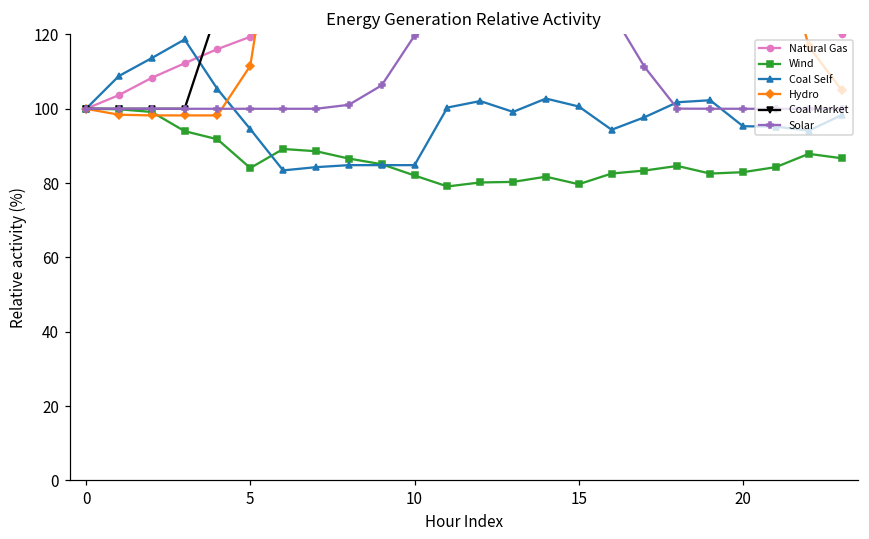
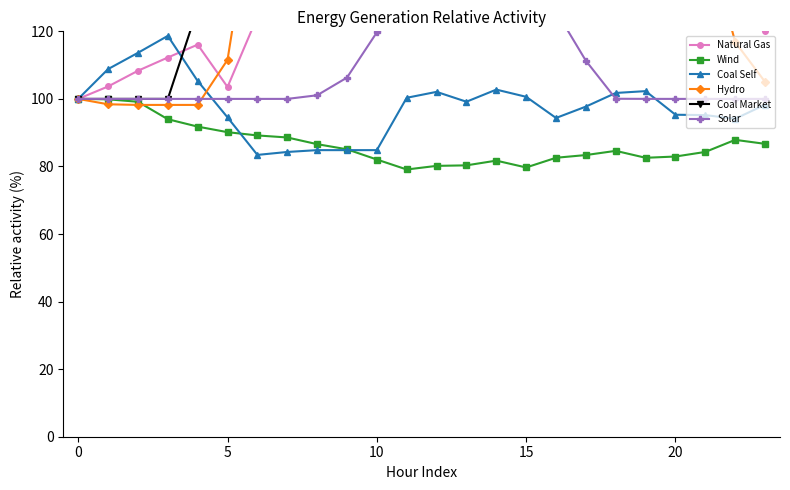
Natural Gas, 5: 119 -> 104
Wind, 5: 84 -> 90
